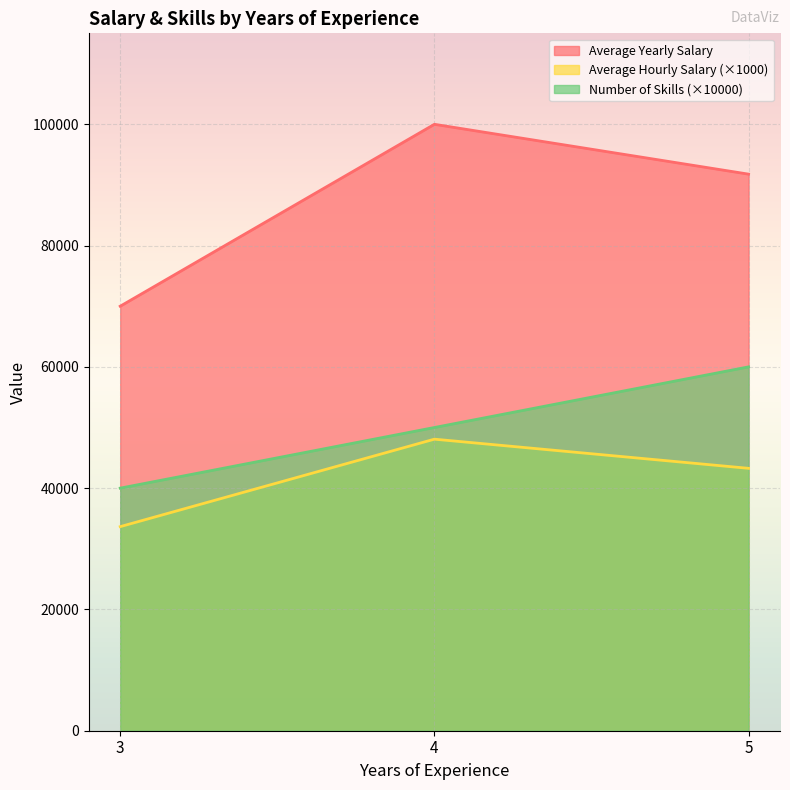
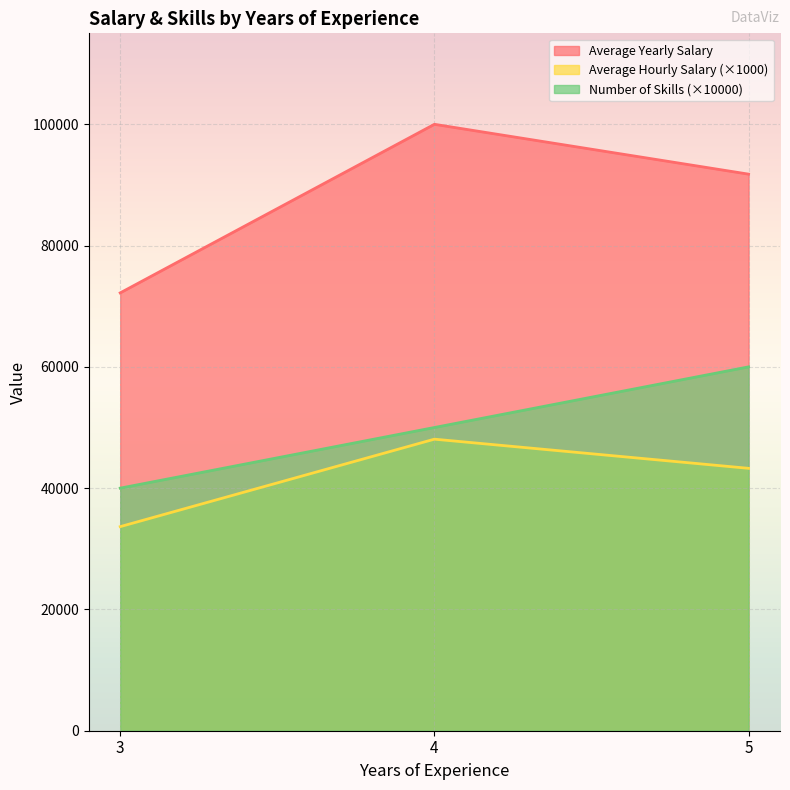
Average Yearly Salary, 3: 70000 -> 72000
